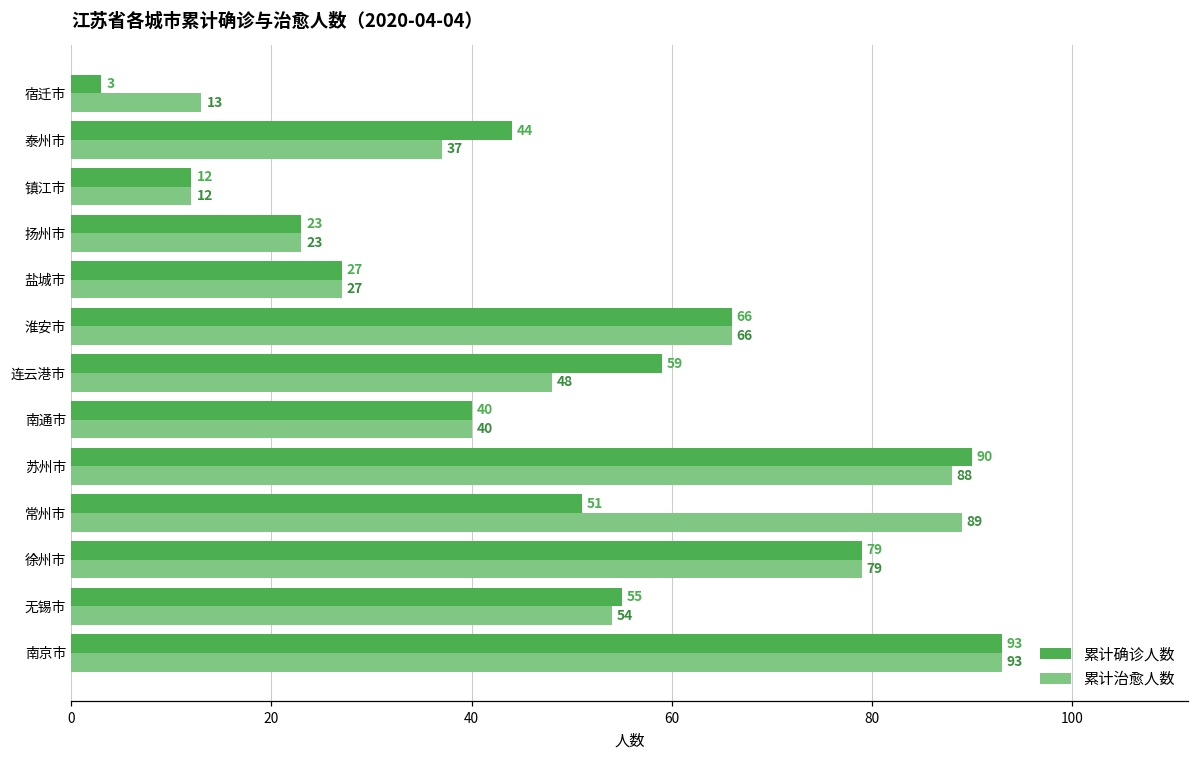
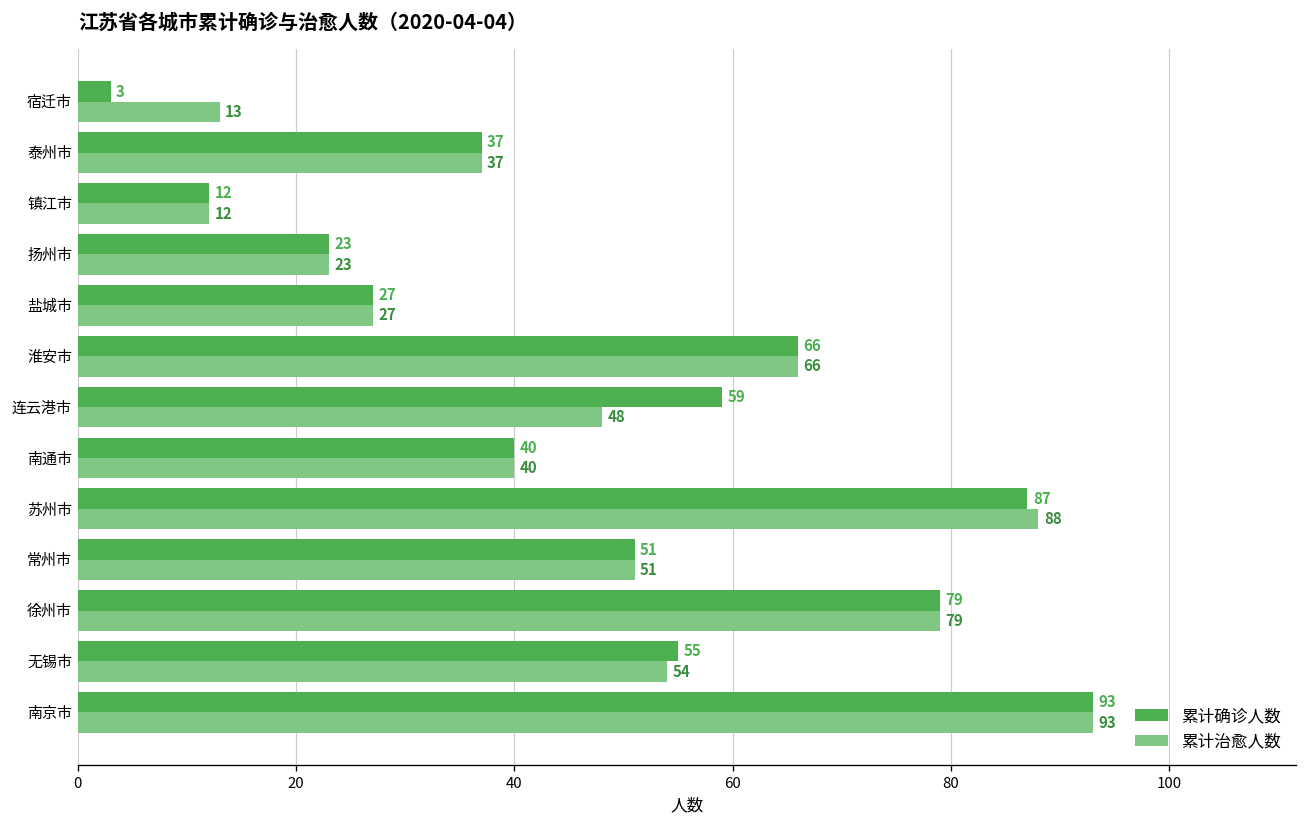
累计确诊人数, 泰州市: 44 -> 37
累计确诊人数, 苏州市: 90 -> 87
累计治愈人数, 常州市: 89 -> 51
